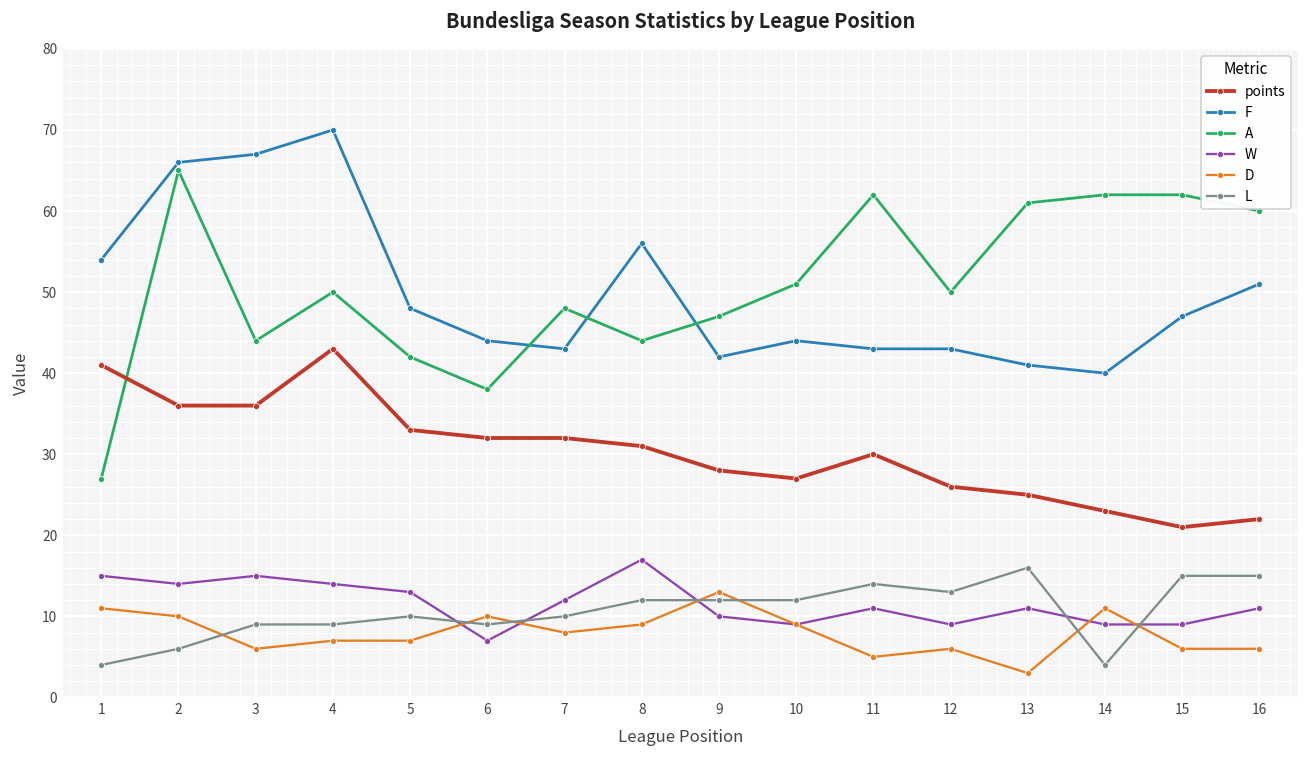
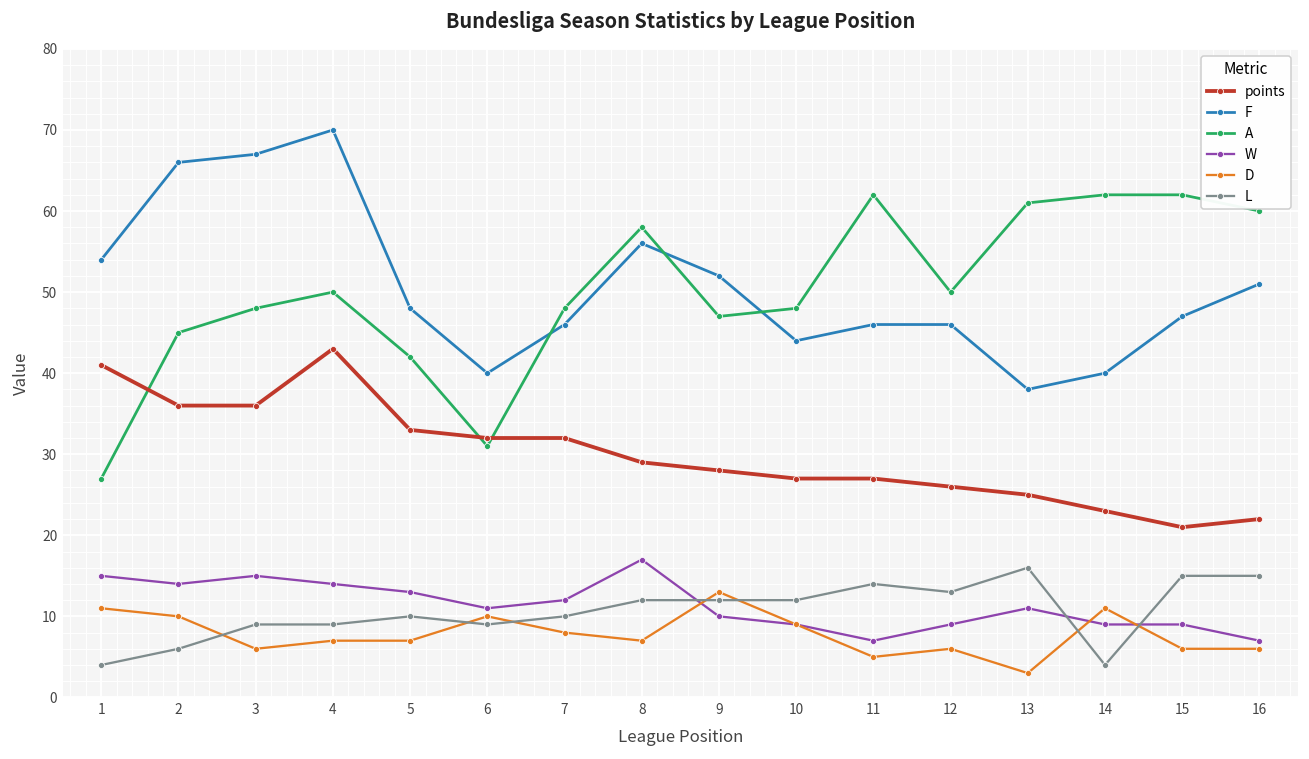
A, 2: 65 -> 45
A, 3: 44 -> 48
F, 6: 44 -> 40
A, 6: 38 -> 31
W, 6: 7 -> 11
F, 7: 43 -> 46
points, 8: 31 -> 29
A, 8: 44 -> 58
D, 8: 9 -> 7
F, 9: 42 -> 52
A, 10: 51 -> 48
points, 11: 30 -> 27
F, 11: 43 -> 46
W, 11: 11 -> 7
F, 12: 43 -> 46
F, 13: 41 -> 38
W, 16: 11 -> 7
